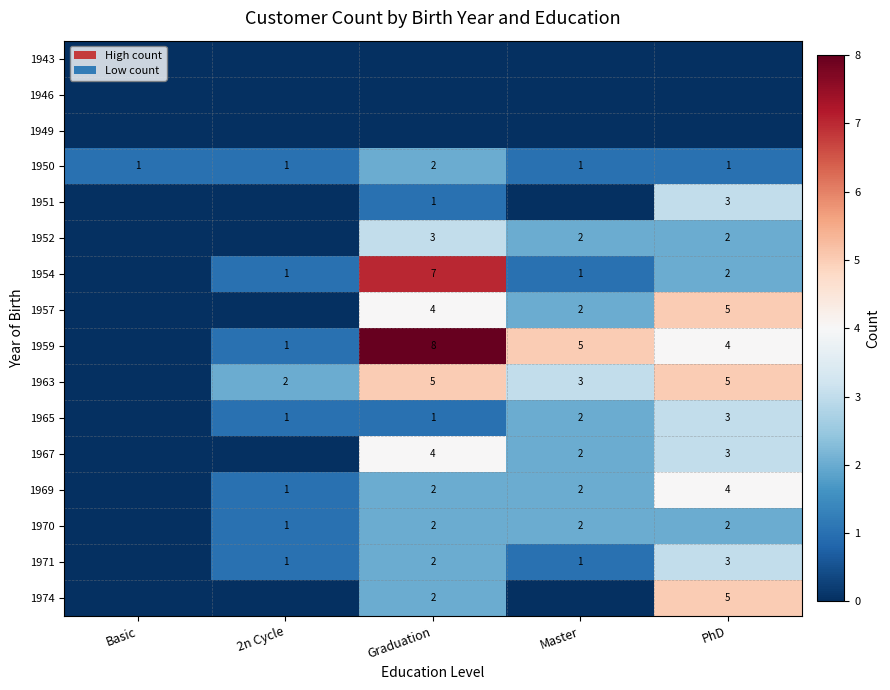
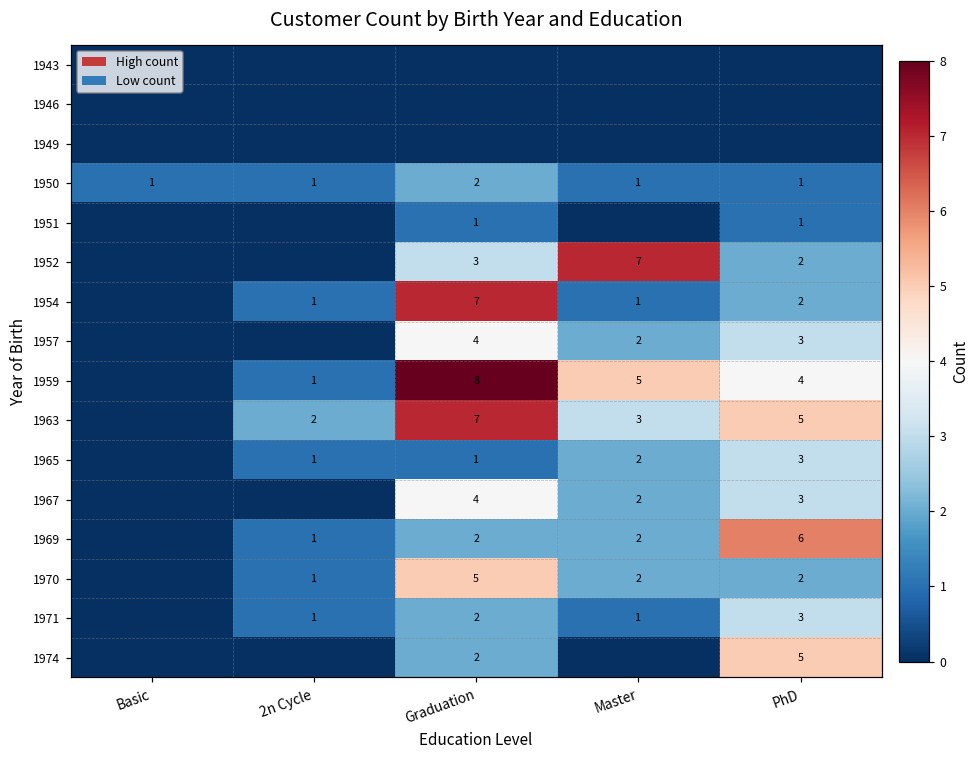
1951, PhD: 3 -> 1
1952, Master: 2 -> 7
1957, PhD: 5 -> 3
1963, Graduation: 5 -> 7
1969, PhD: 4 -> 6
1970, Graduation: 2 -> 5
